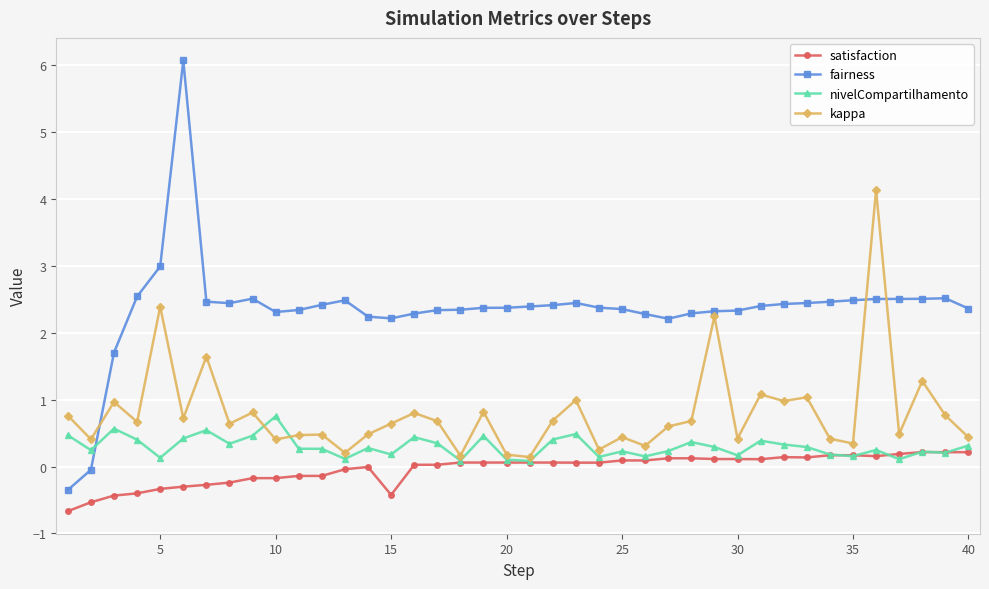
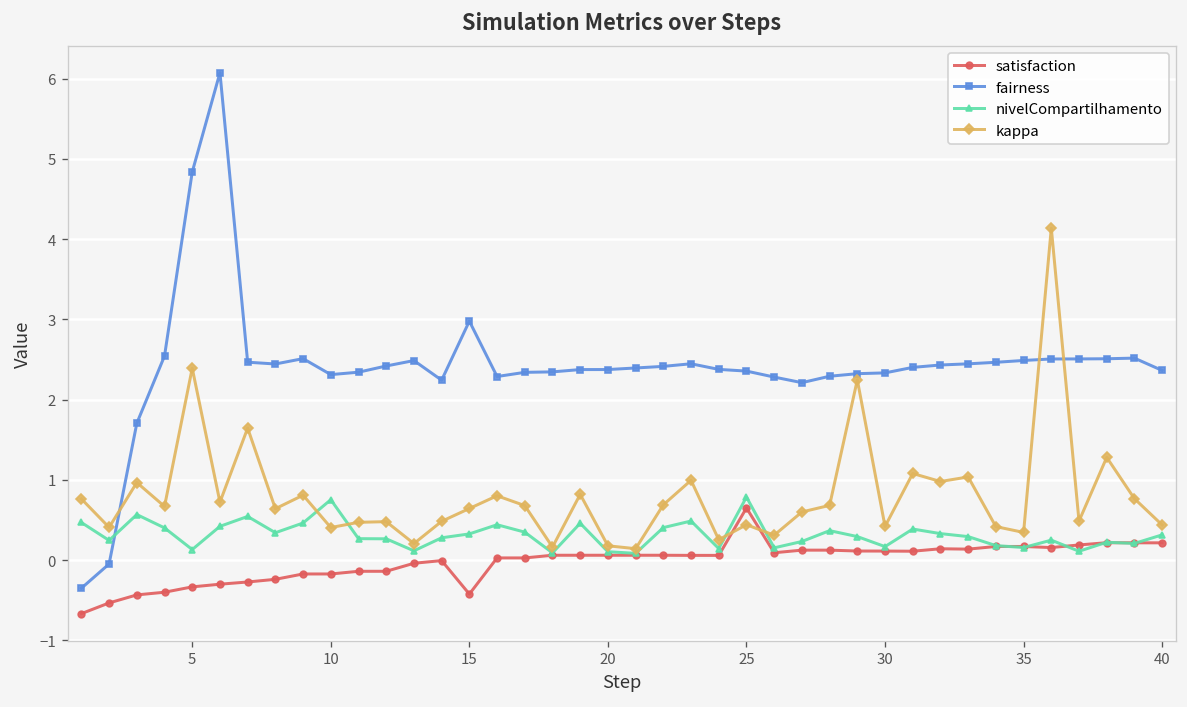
fairness, 5: 3.0 -> 4.8
fairness, 15: 2.2 -> 3.0
nivelCompartilhamento, 15: 0.2 -> 0.3
satisfaction, 25: 0.1 -> 0.7
nivelCompartilhamento, 25: 0.2 -> 0.8
